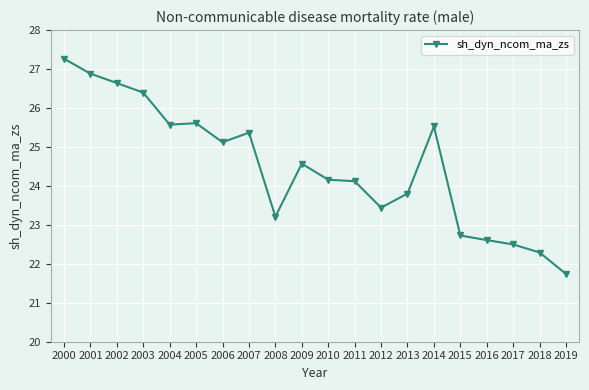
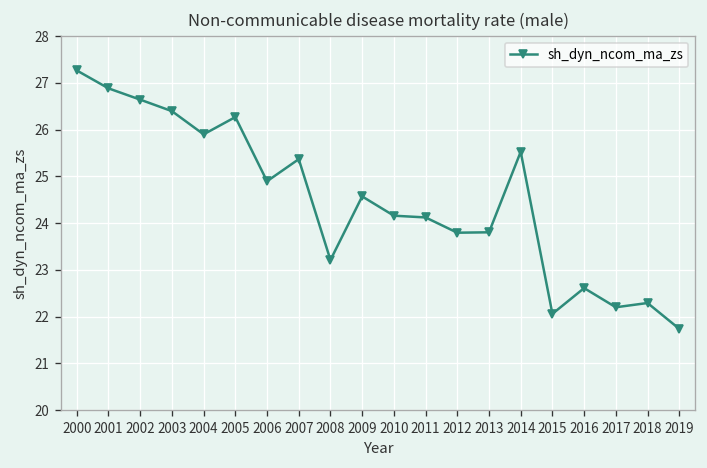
2004: 25.6 -> 25.9
2005: 25.6 -> 26.3
2006: 25.1 -> 24.9
2012: 23.4 -> 23.8
2015: 22.7 -> 22.1
2017: 22.5 -> 22.2
